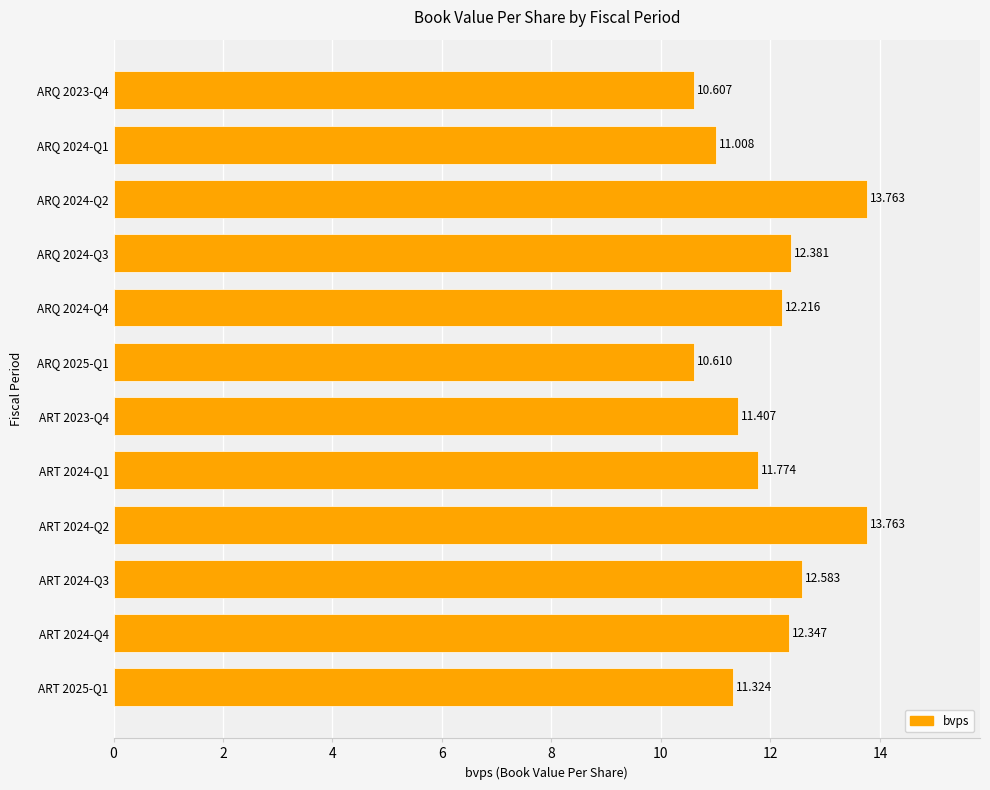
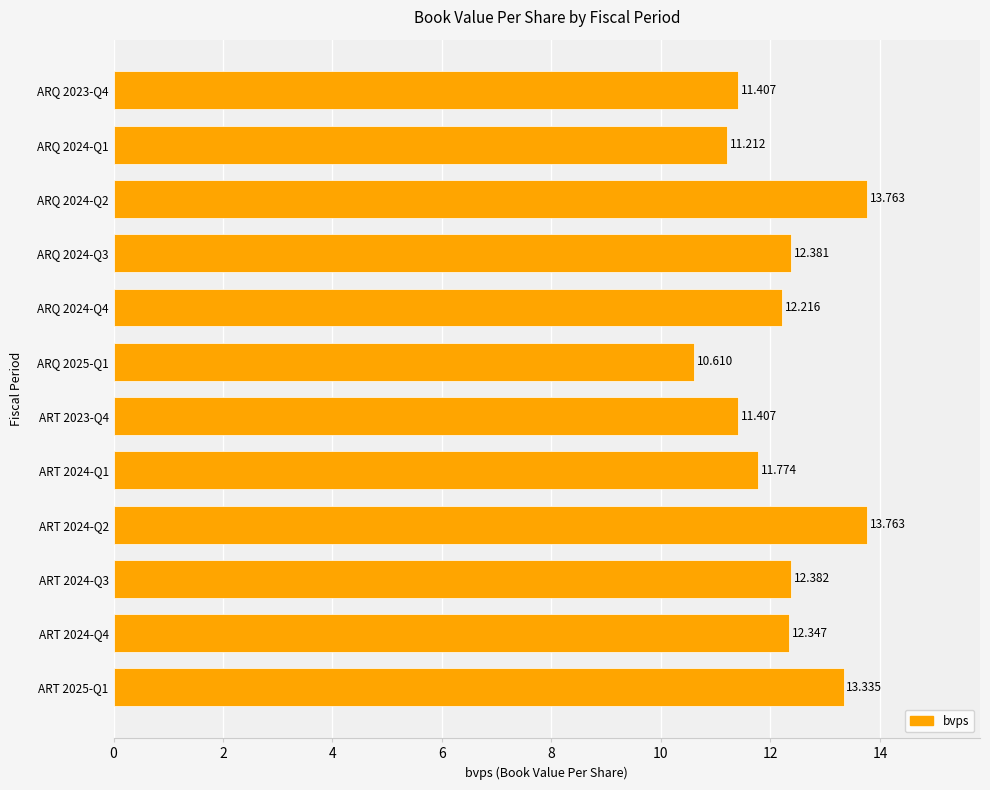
ARQ 2023-Q4: 10.607 -> 11.407
ARQ 2024-Q1: 11.008 -> 11.212
ART 2024-Q3: 12.583 -> 12.382
ART 2025-Q1: 11.324 -> 13.335
